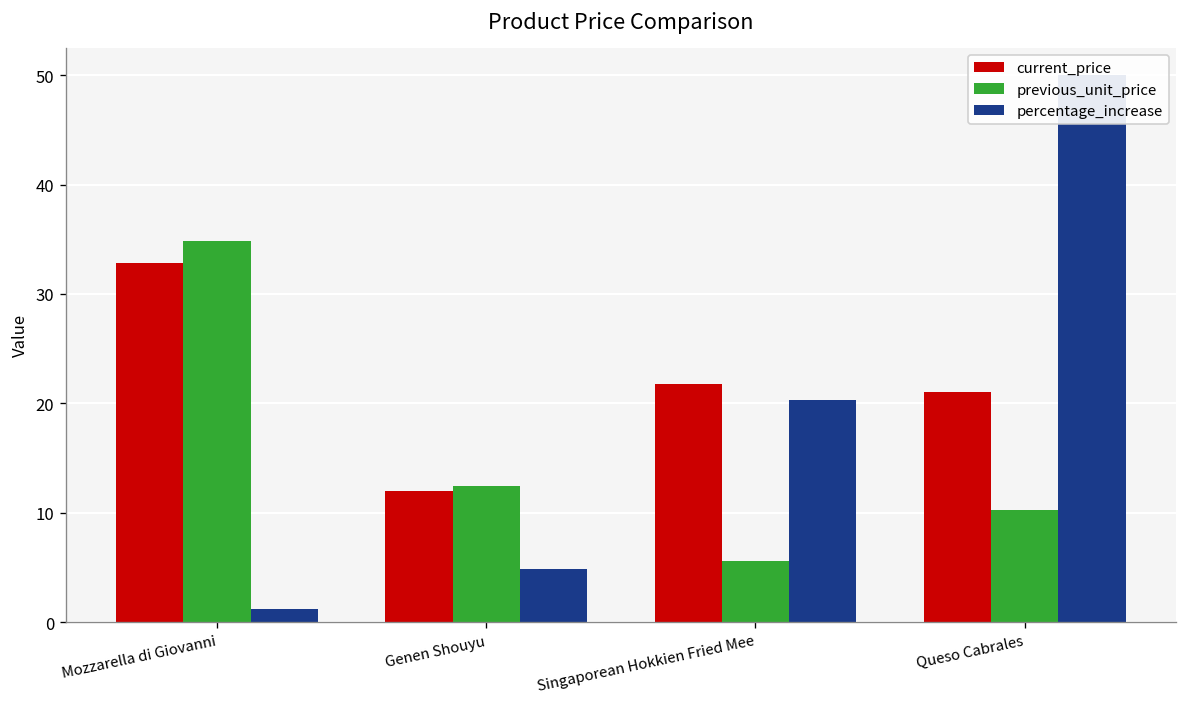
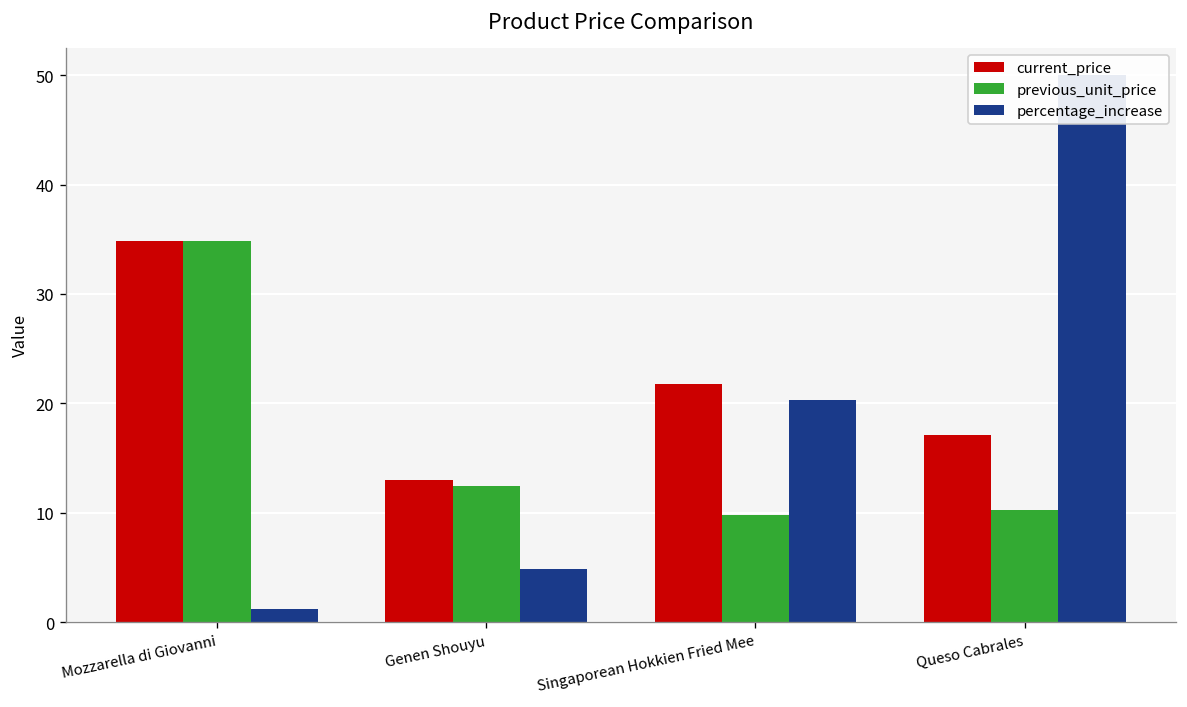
current_price, Mozzarella di Giovanni: 33 -> 35
current_price, Genen Shouyu: 12 -> 13
previous_unit_price, Singaporean Hokkien Fried Mee: 6 -> 10
current_price, Queso Cabrales: 21 -> 17
